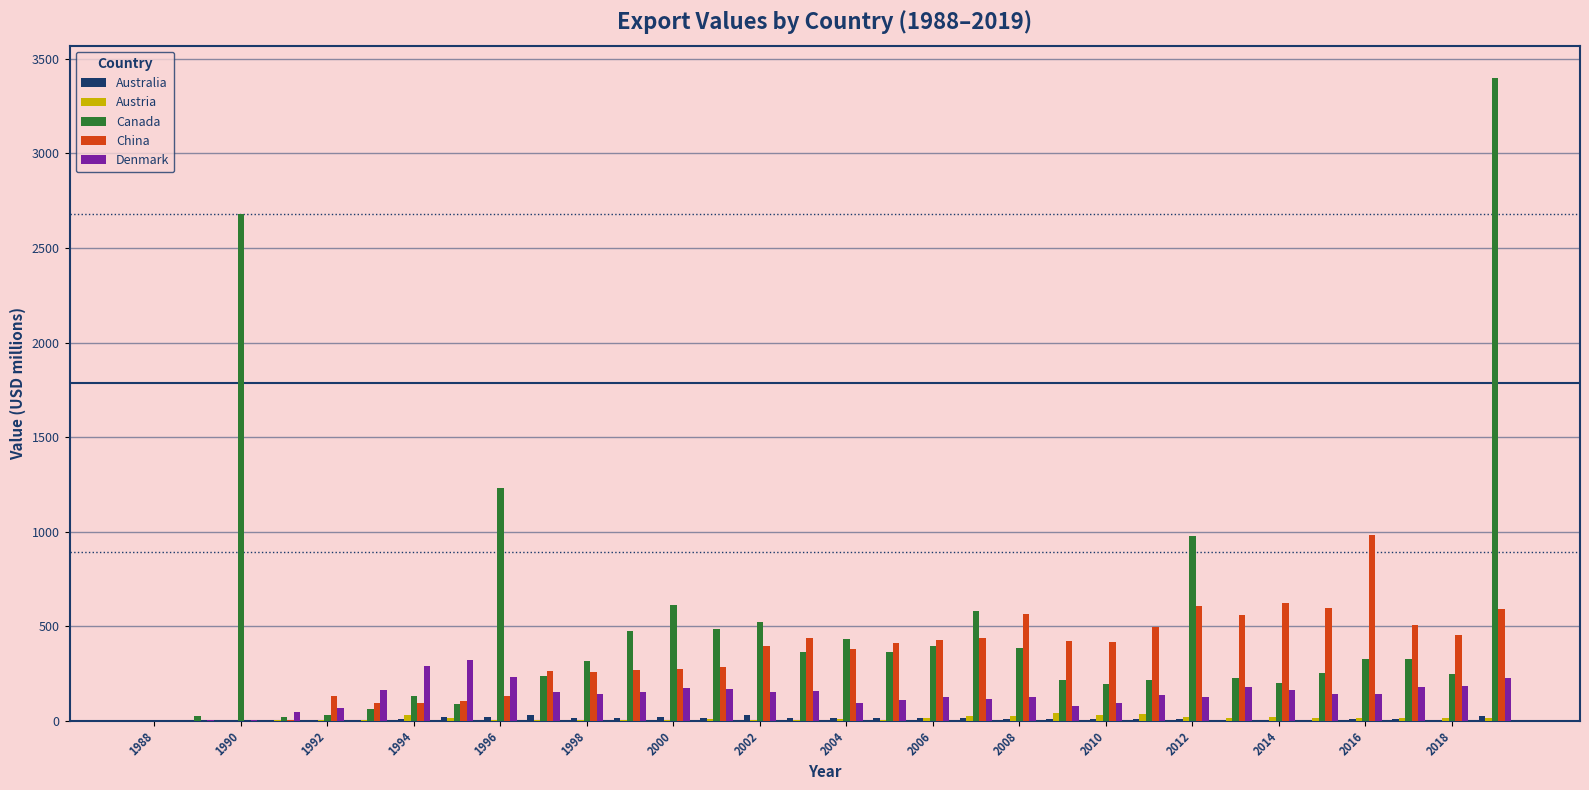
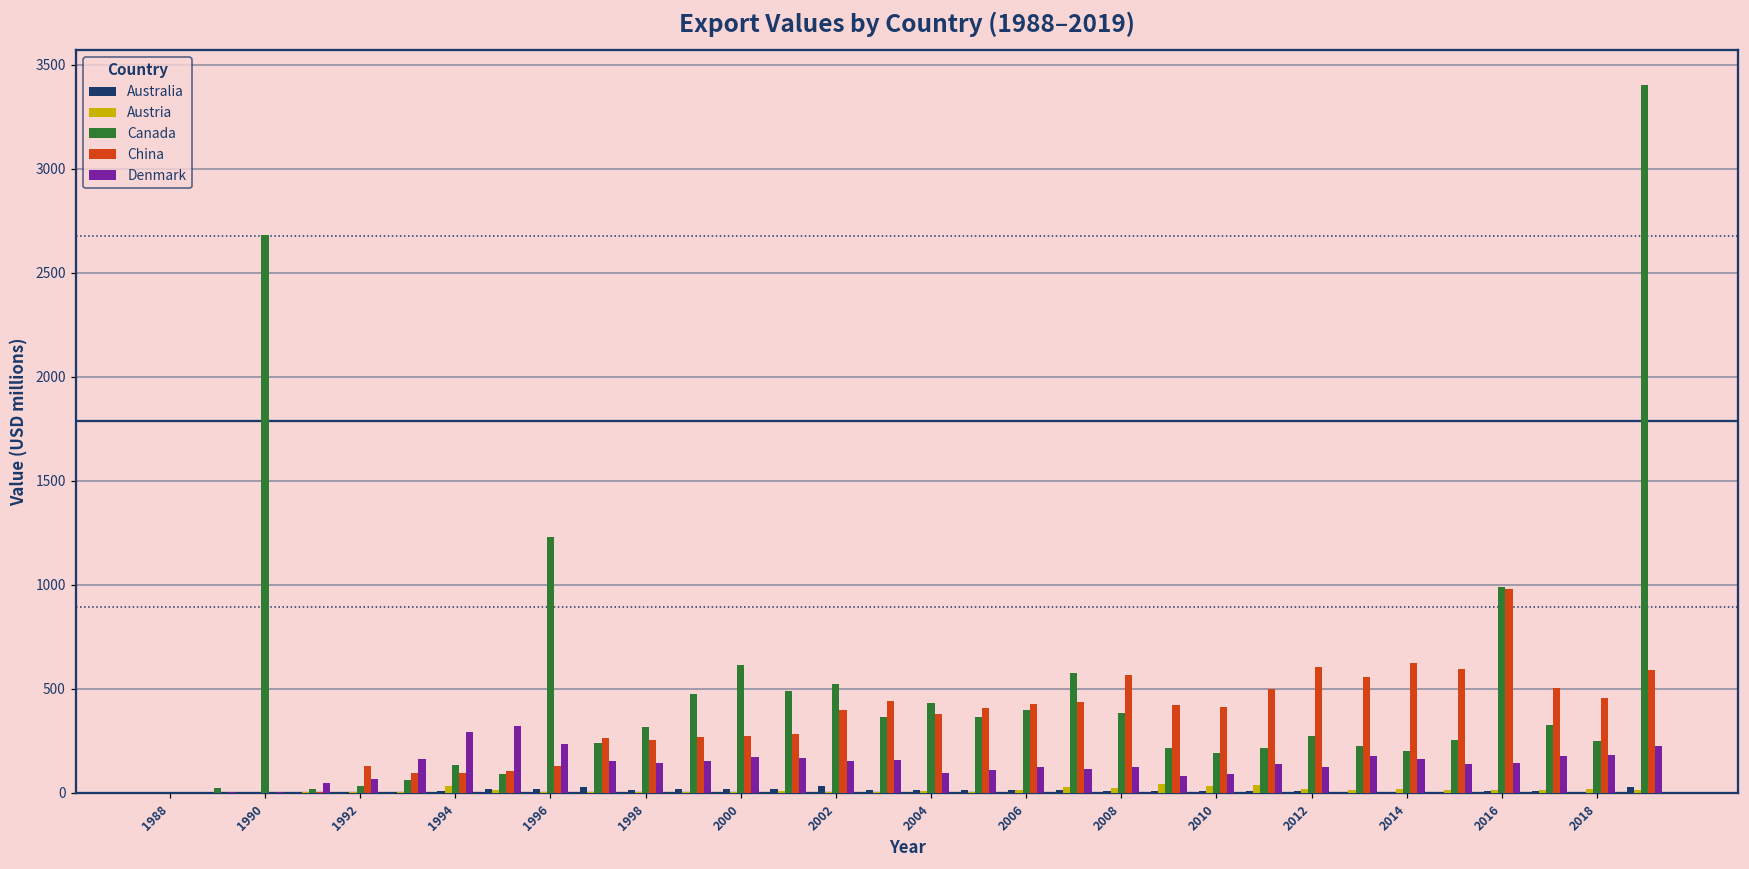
Canada, 2012: 980 -> 270
Canada, 2016: 330 -> 990
